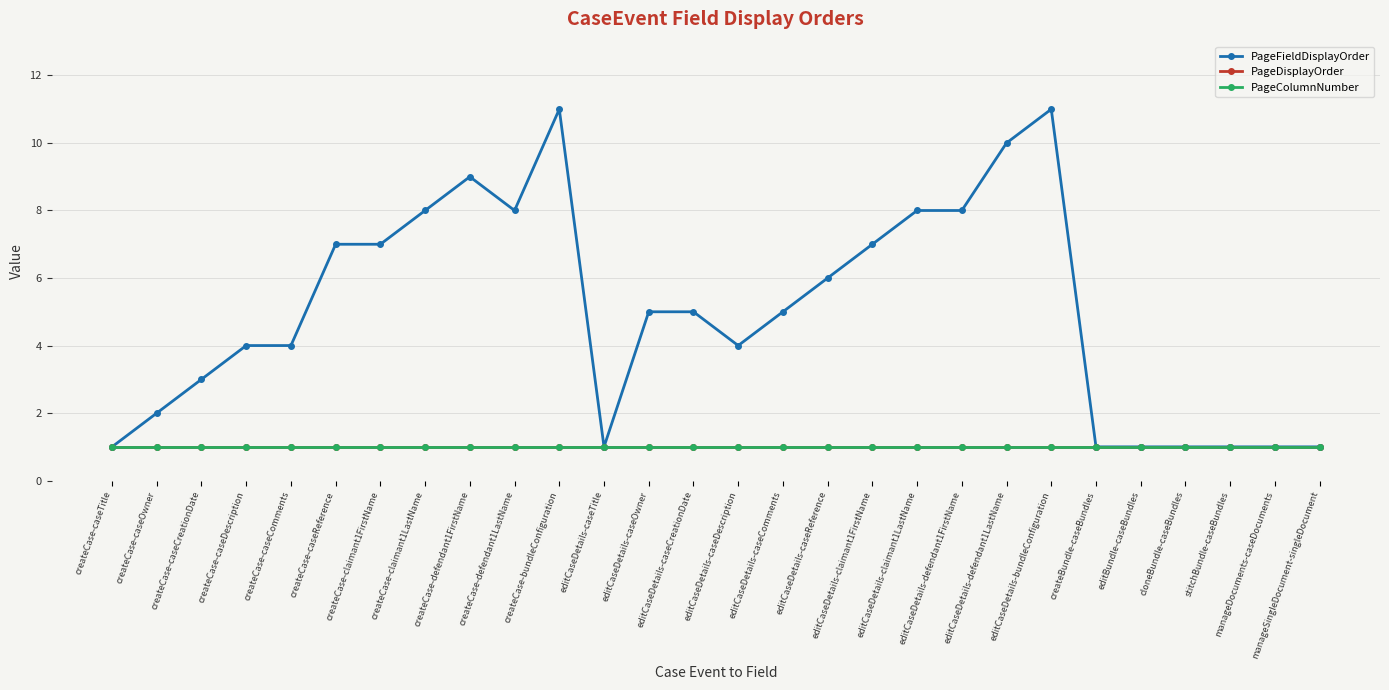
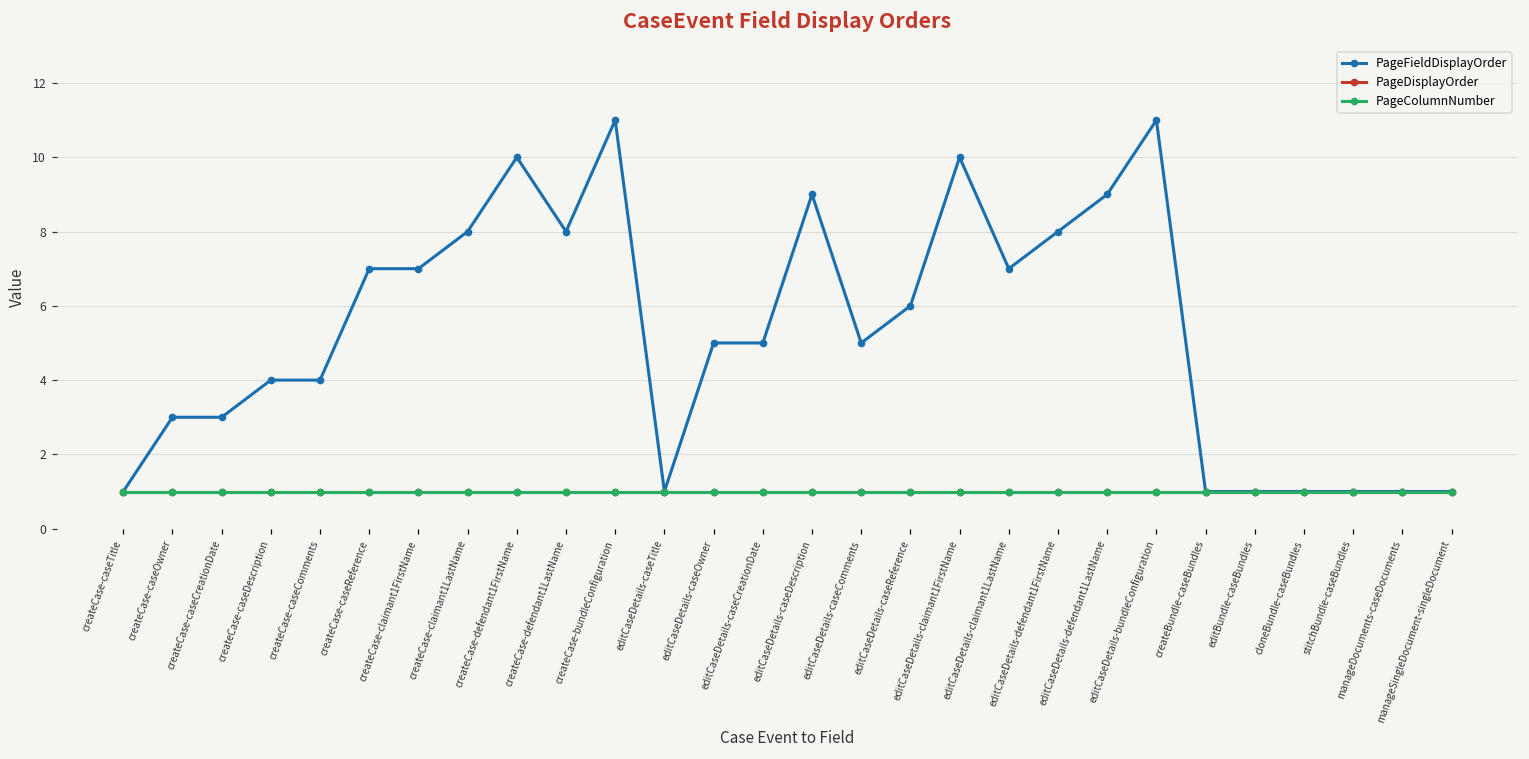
PageFieldDisplayOrder, createCase-caseOwner: 2 -> 3
PageFieldDisplayOrder, createCase-defendant1FirstName: 9 -> 10
PageFieldDisplayOrder, editCaseDetails-caseDescription: 4 -> 9
PageFieldDisplayOrder, editCaseDetails-claimant1FirstName: 7 -> 10
PageFieldDisplayOrder, editCaseDetails-claimant1LastName: 8 -> 7
PageFieldDisplayOrder, editCaseDetails-defendant1LastName: 10 -> 9
